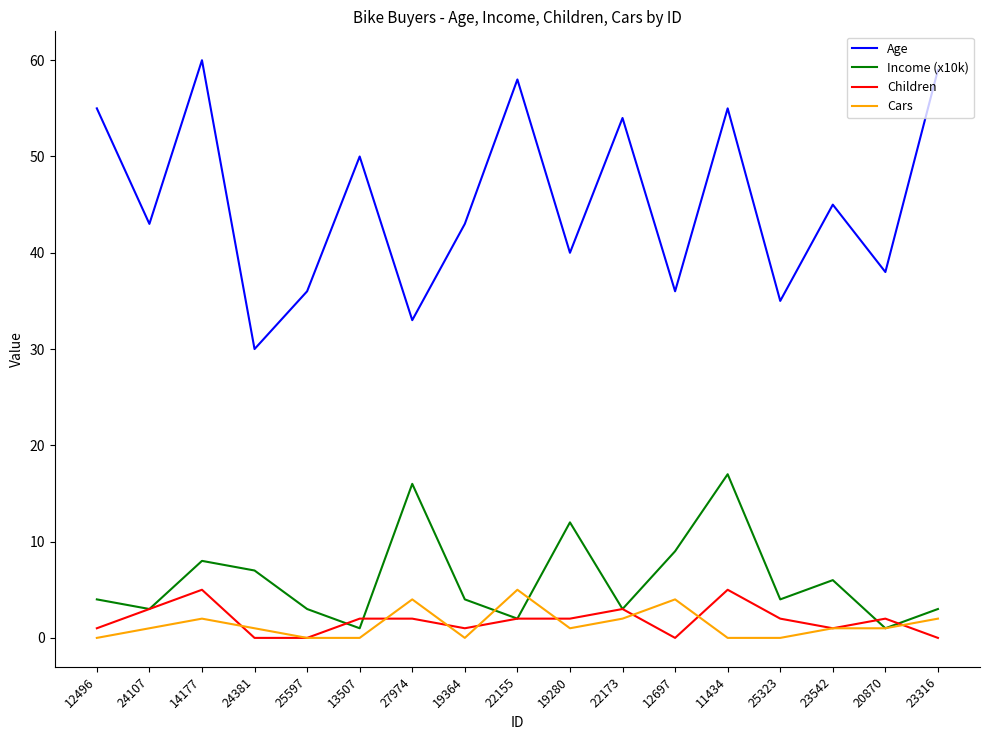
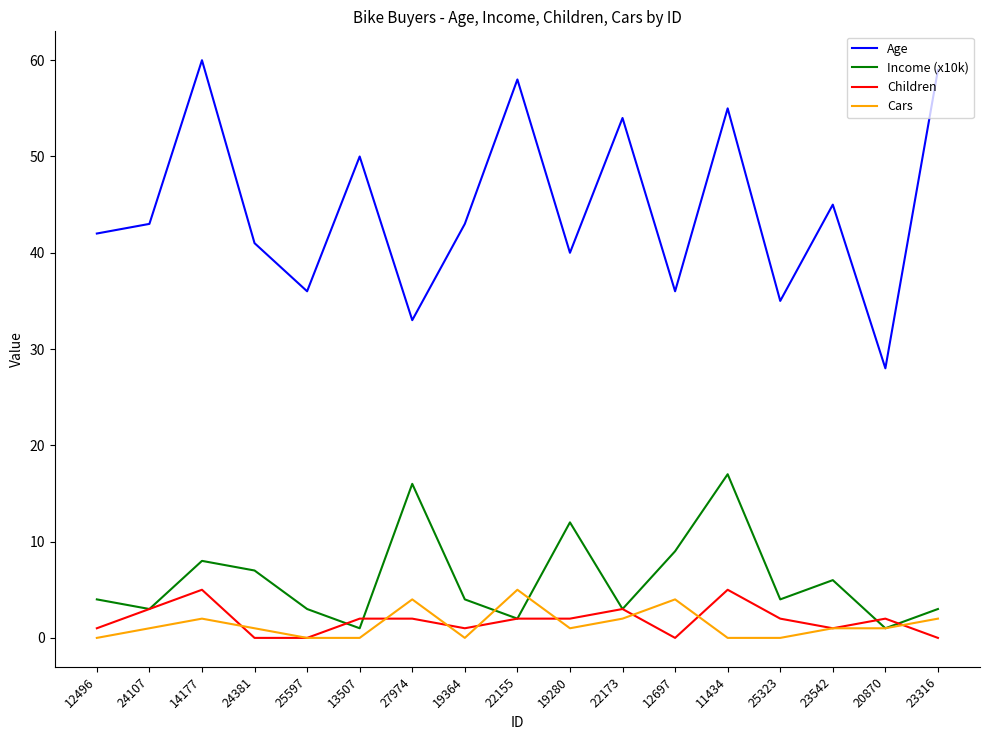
Age, 12496: 55 -> 42
Age, 24381: 30 -> 41
Age, 20870: 38 -> 28
